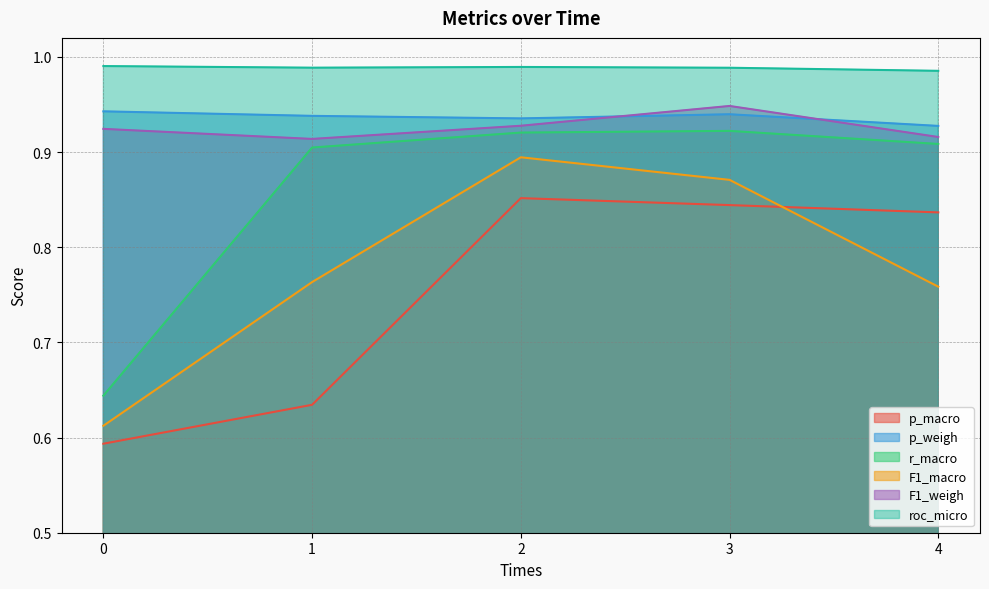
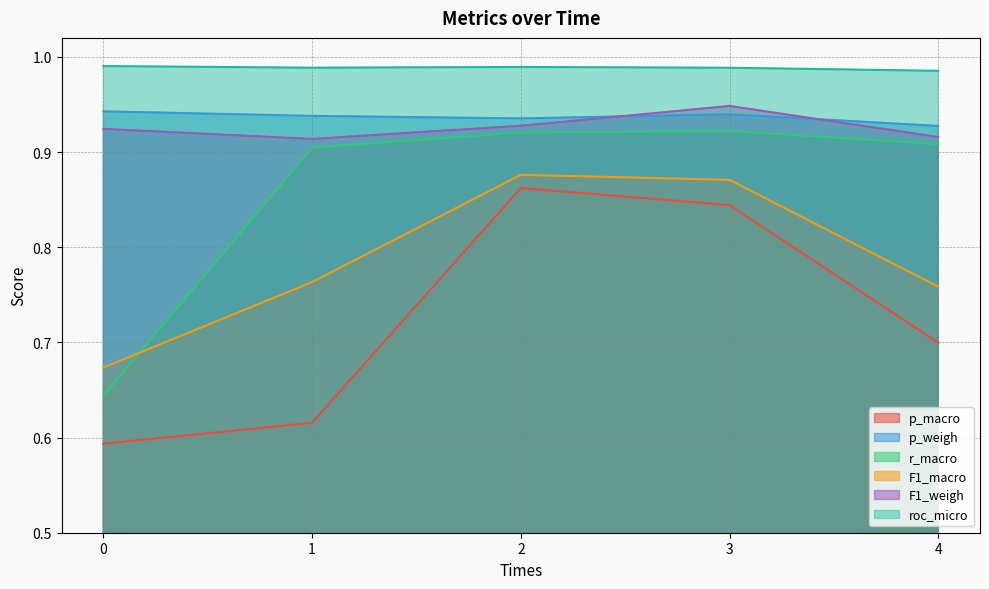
F1_macro, 0: 0.61 -> 0.67
p_macro, 1: 0.63 -> 0.62
p_macro, 2: 0.85 -> 0.86
F1_macro, 2: 0.89 -> 0.88
p_macro, 4: 0.84 -> 0.70
